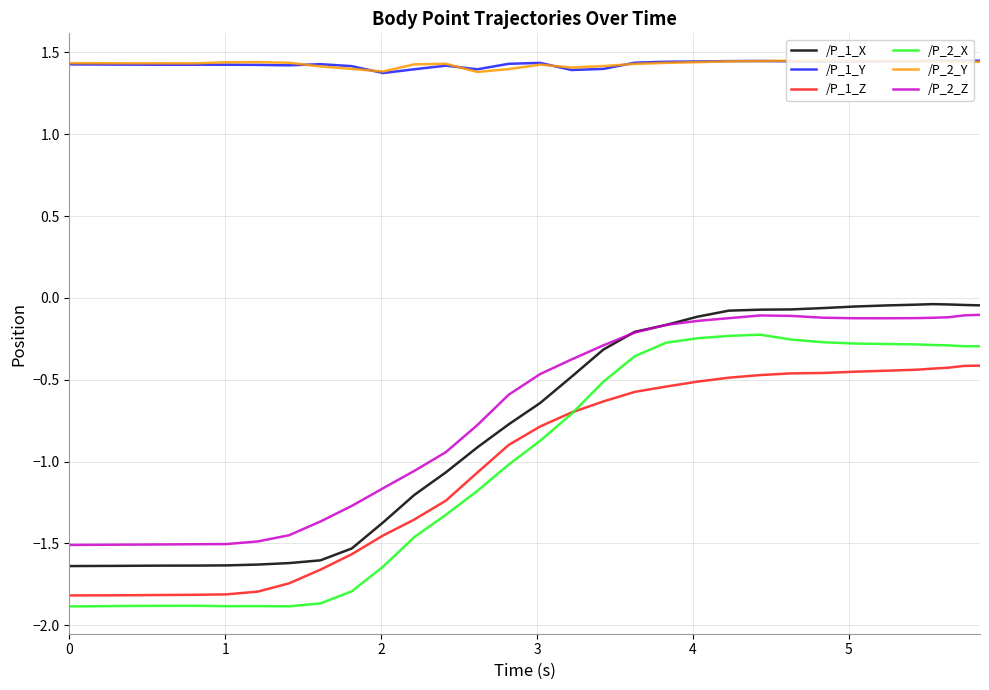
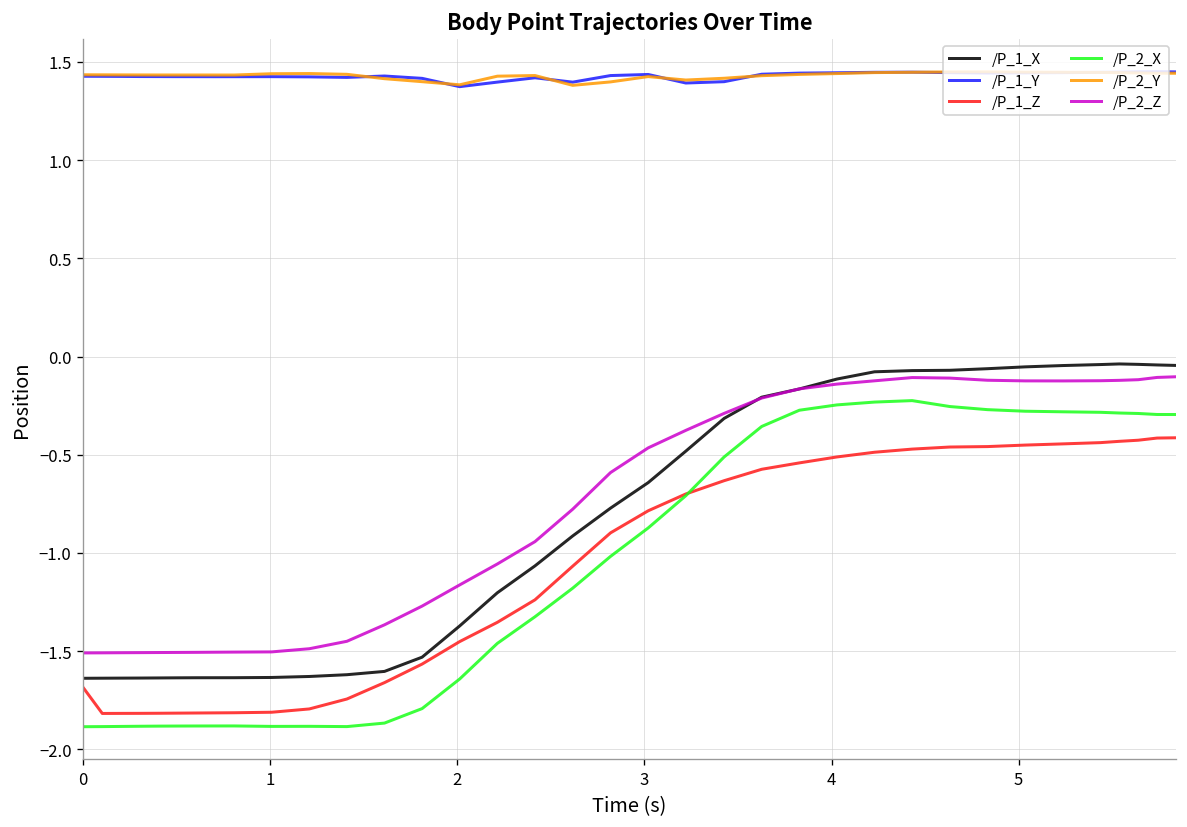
/P_1_Z, 0: -1.82 -> -1.69
